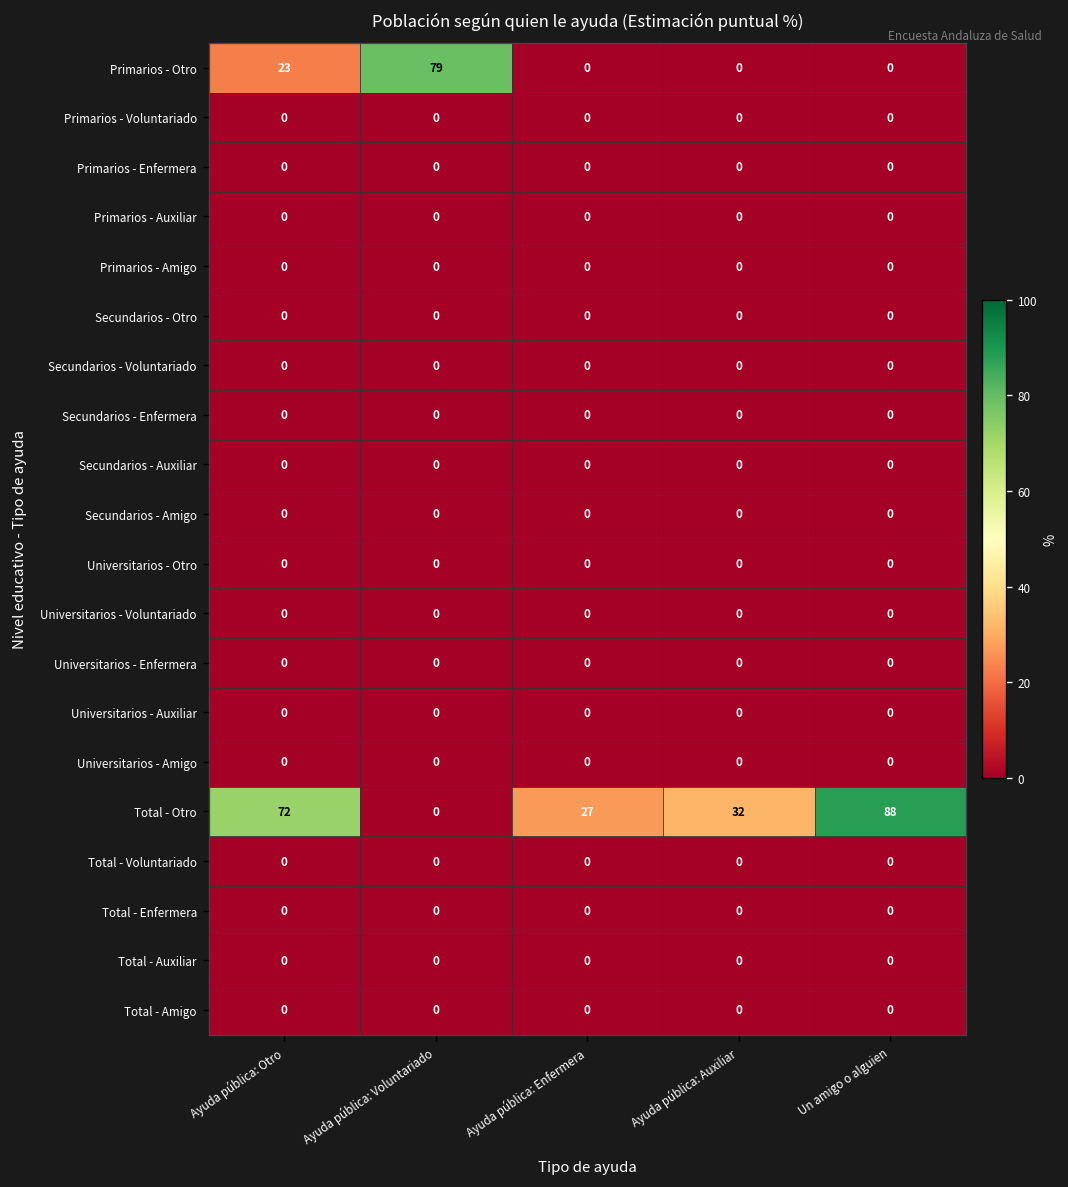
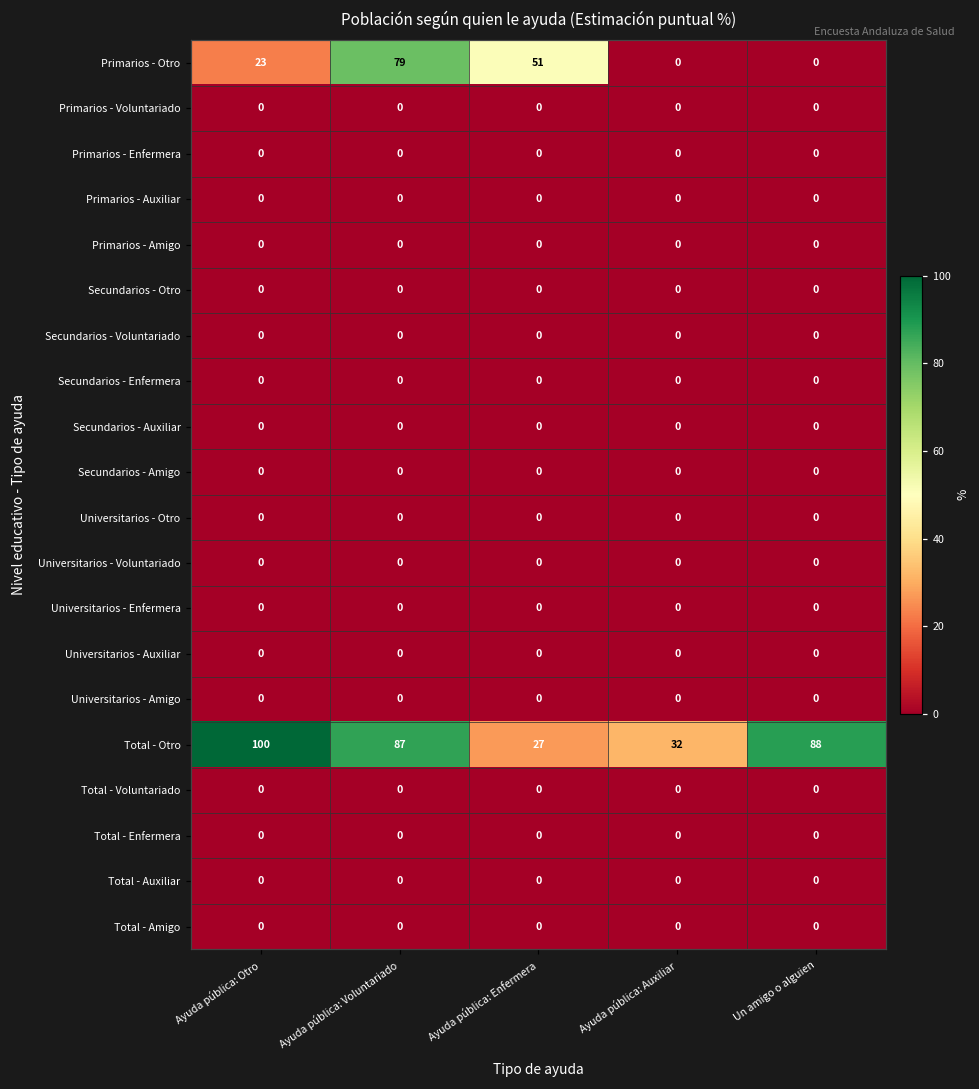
Primarios - Otro, Ayuda pública: Enfermera: 0 -> 51
Total - Otro, Ayuda pública: Otro: 72 -> 100
Total - Otro, Ayuda pública: Voluntariado: 0 -> 87
